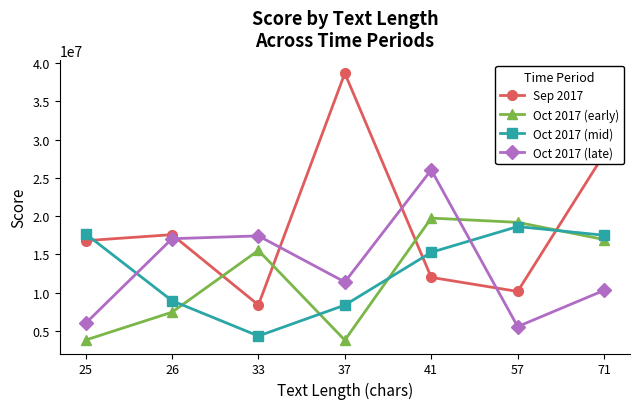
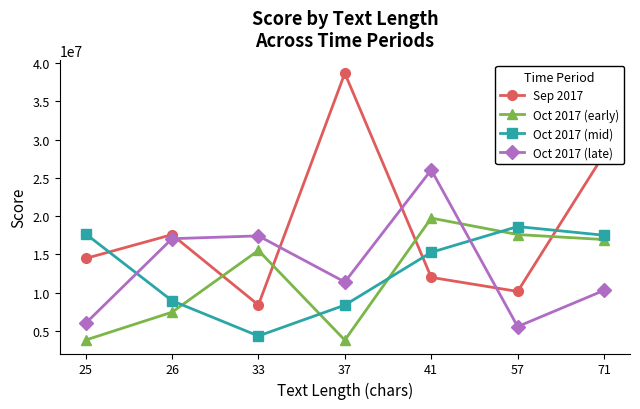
Sep 2017, 25: 17000000 -> 14000000
Oct 2017 (early), 57: 19000000 -> 18000000
